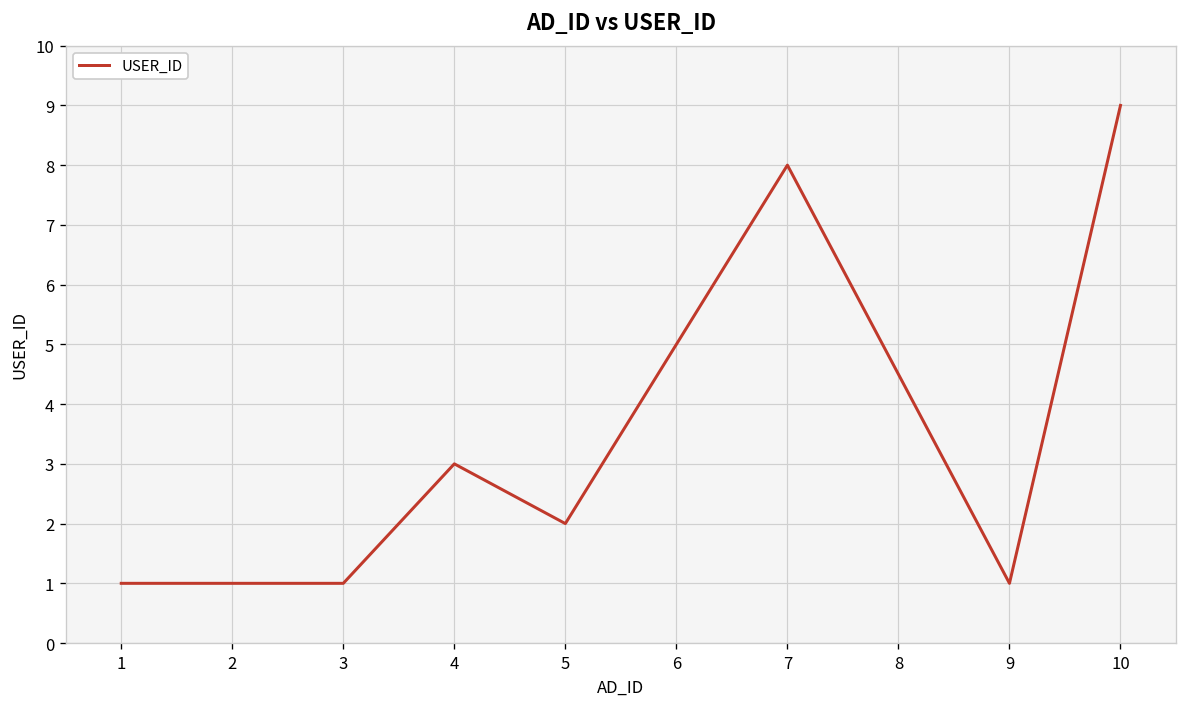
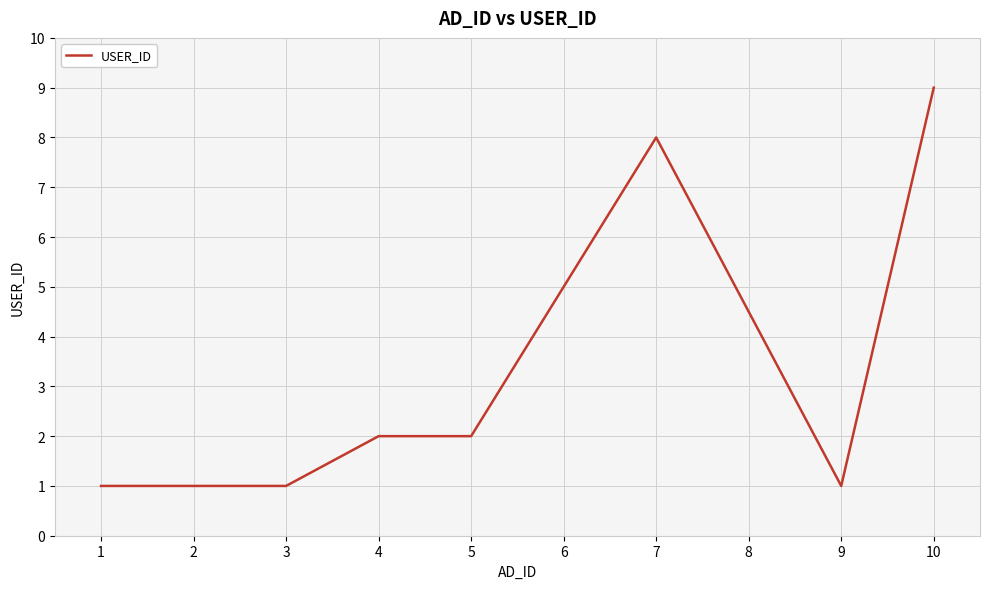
4: 3 -> 2
